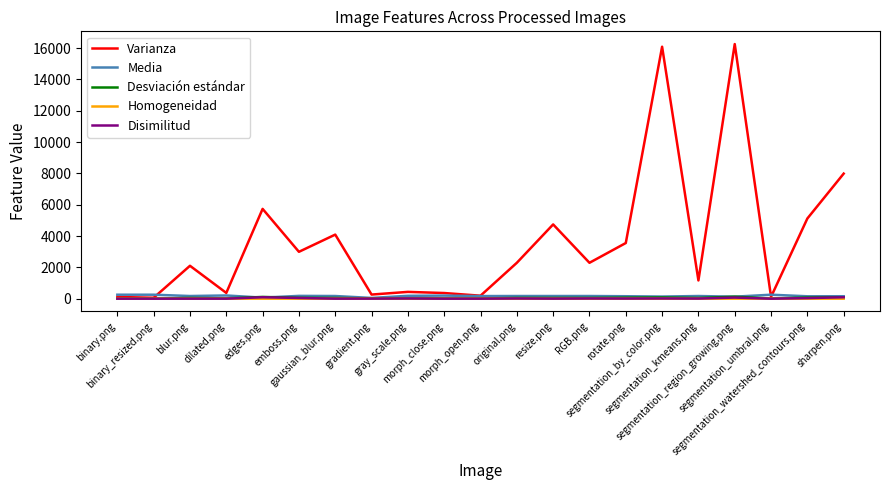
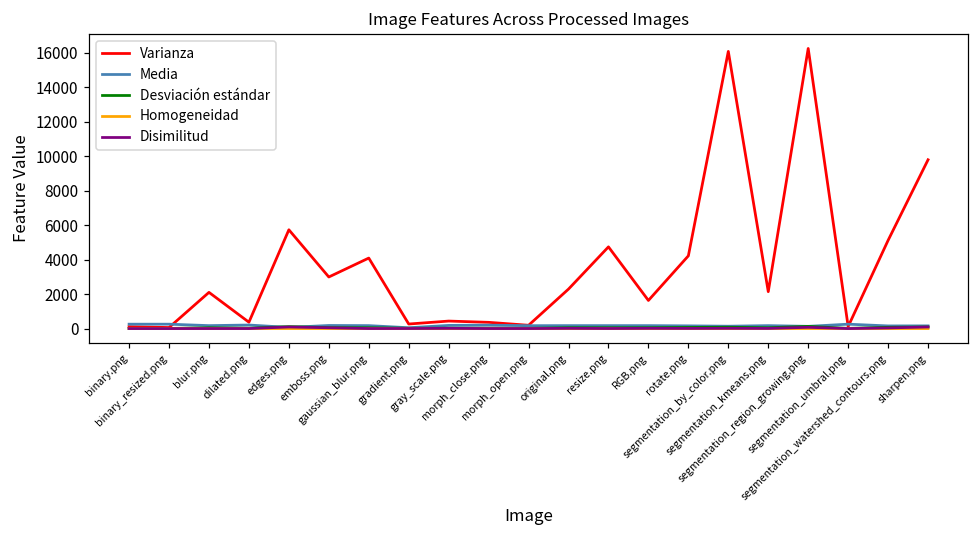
Varianza, RGB.png: 2300 -> 1600
Varianza, rotate.png: 3600 -> 4200
Varianza, segmentation_kmeans.png: 1200 -> 2100
Varianza, sharpen.png: 8000 -> 9800
